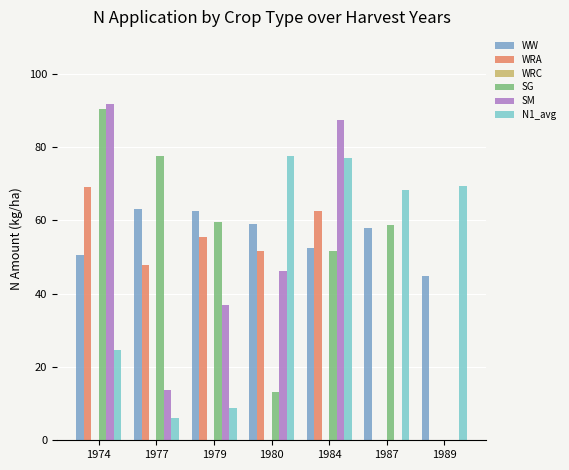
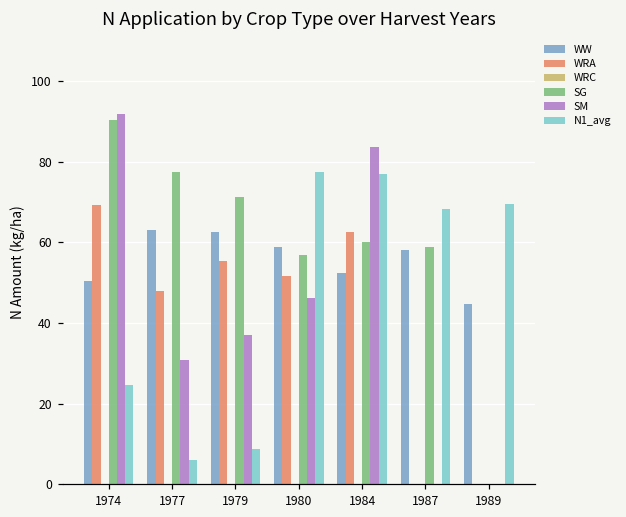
SM, 1977: 14 -> 31
SG, 1979: 60 -> 71
SG, 1980: 13 -> 57
SG, 1984: 52 -> 60
SM, 1984: 87 -> 84
